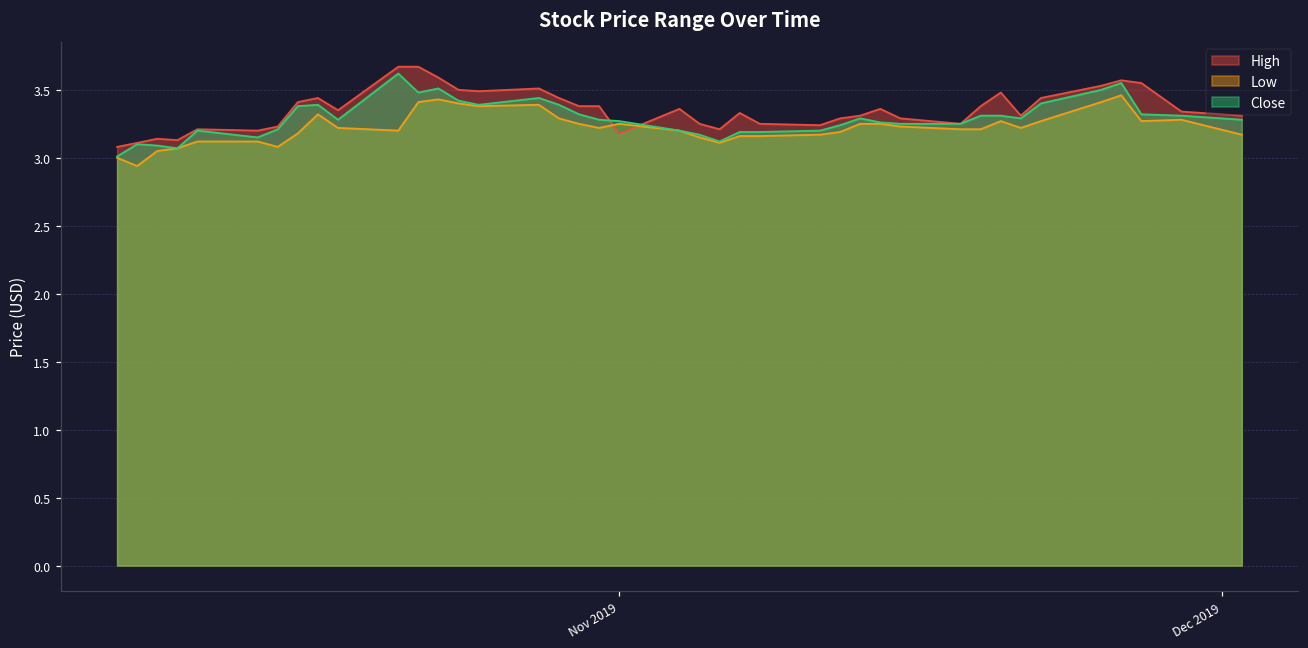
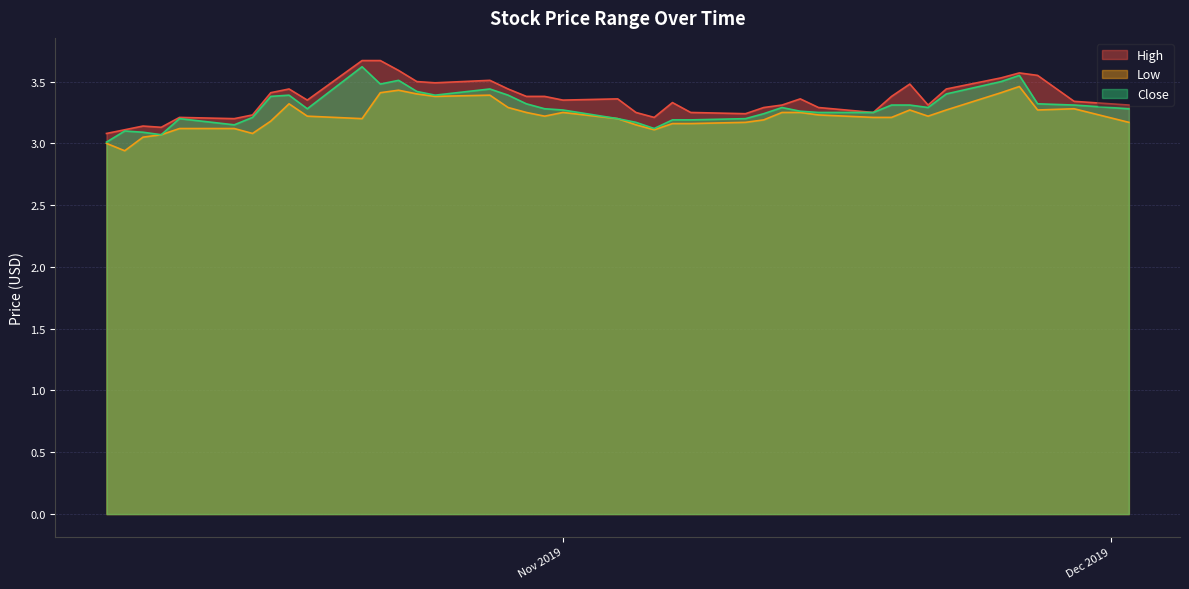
High, Nov 2019: 3.18 -> 3.35
